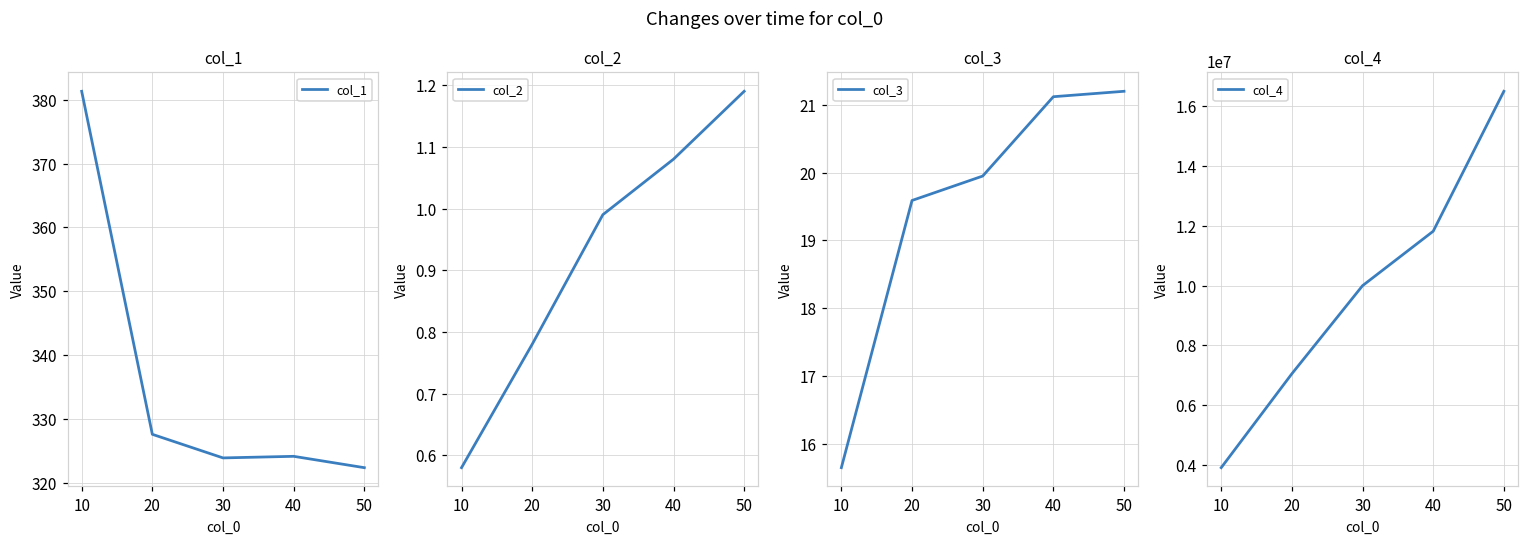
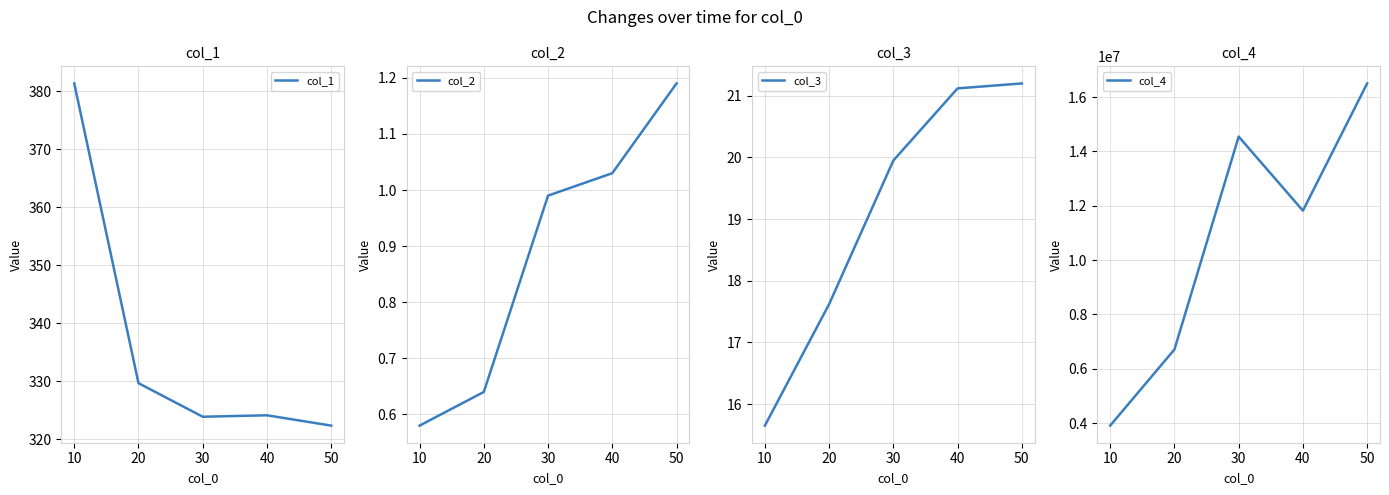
col_1, 20: 328 -> 330
col_2, 20: 0.78 -> 0.64
col_2, 40: 1.08 -> 1.03
col_3, 20: 19.6 -> 17.6
col_4, 20: 7000000 -> 6700000
col_4, 30: 10000000 -> 14500000
